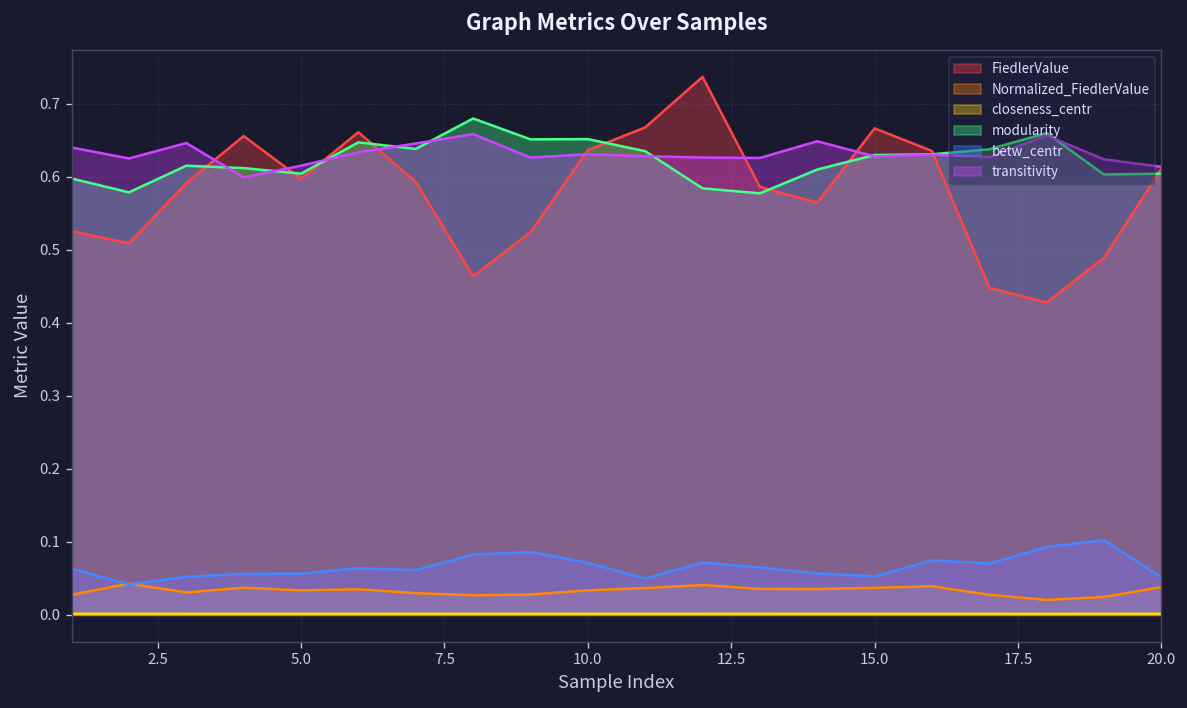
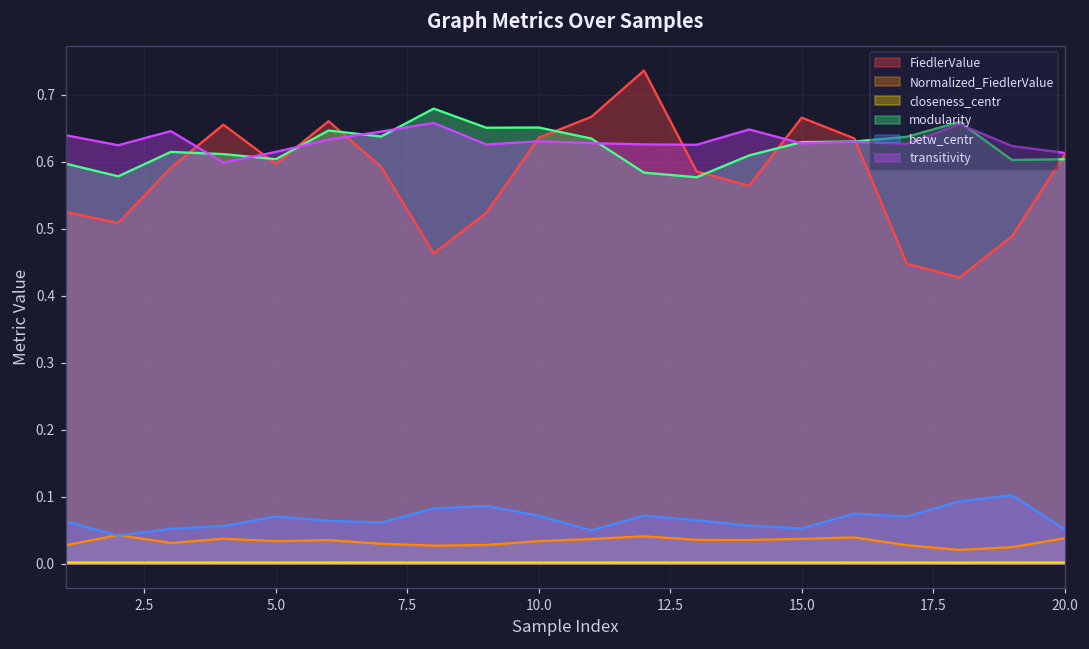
betw_centr, 5.0: 0.06 -> 0.07
